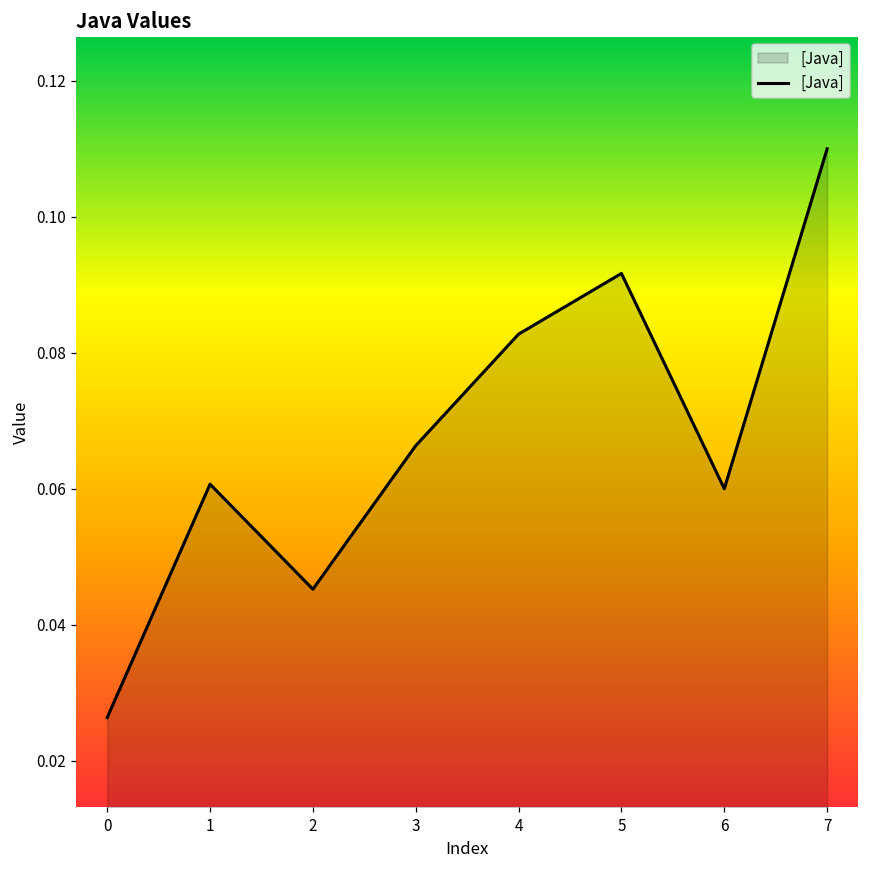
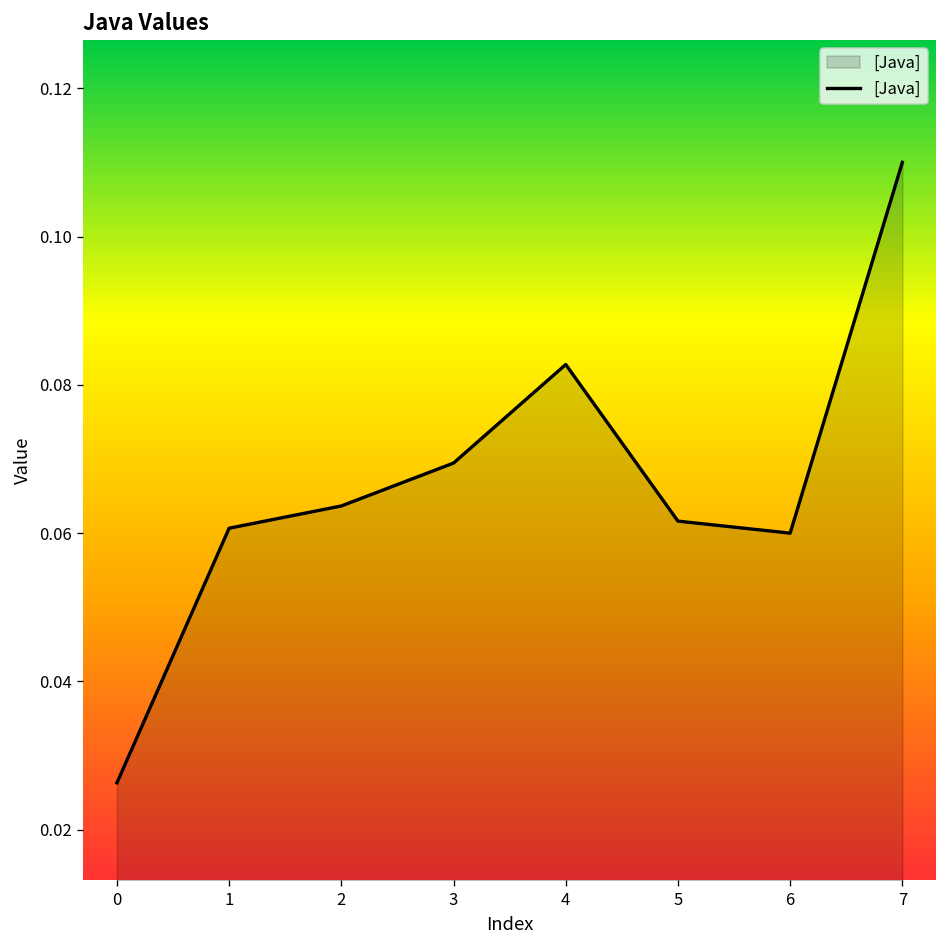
2: 0.045 -> 0.064
3: 0.066 -> 0.069
5: 0.092 -> 0.062
